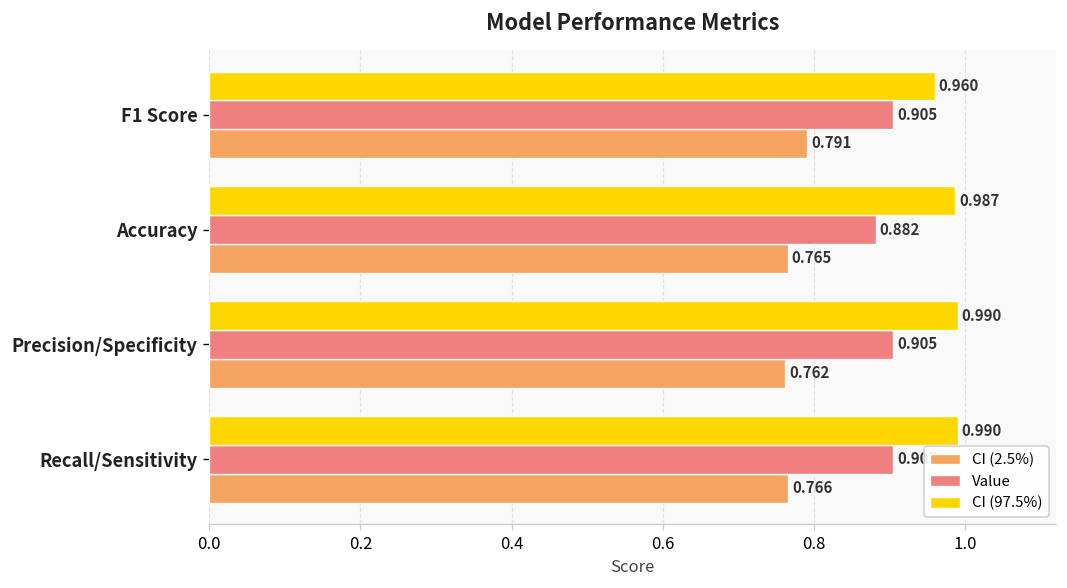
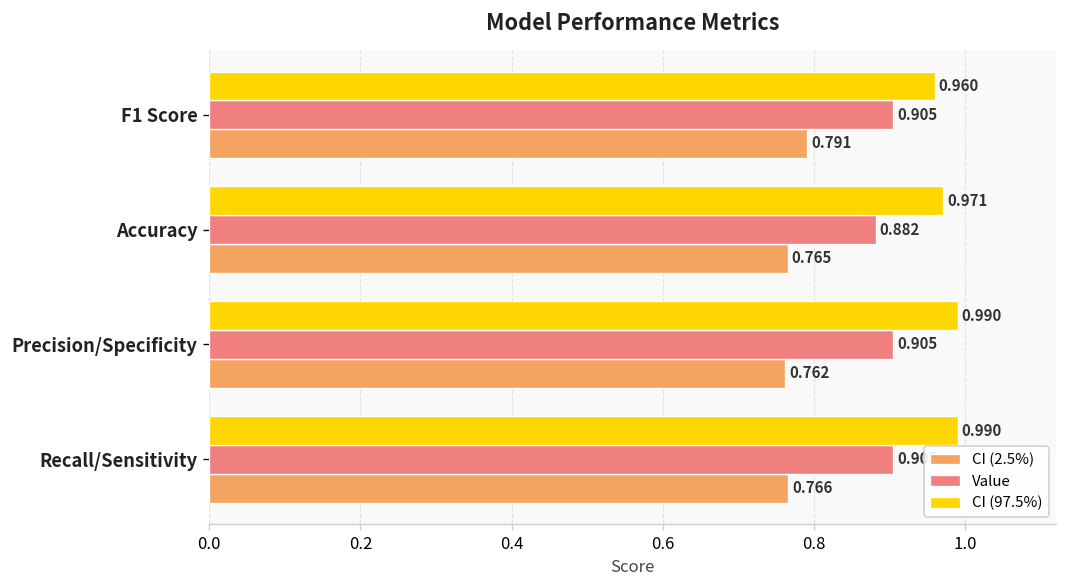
CI (97.5%), Accuracy: 0.987 -> 0.971
